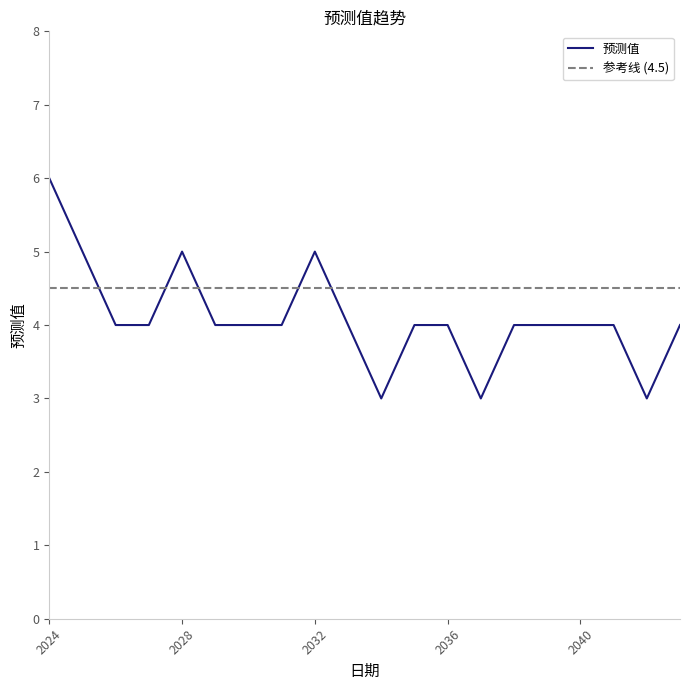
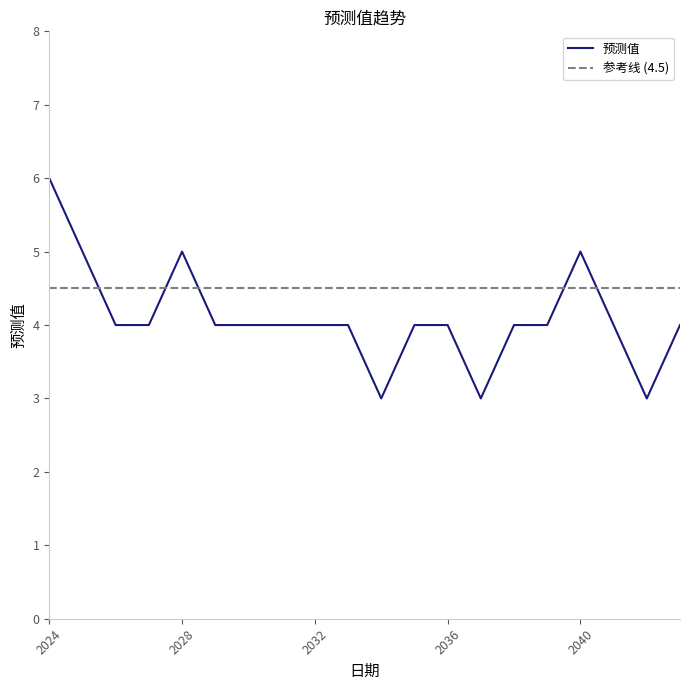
2032: 5 -> 4
2040: 4 -> 5
